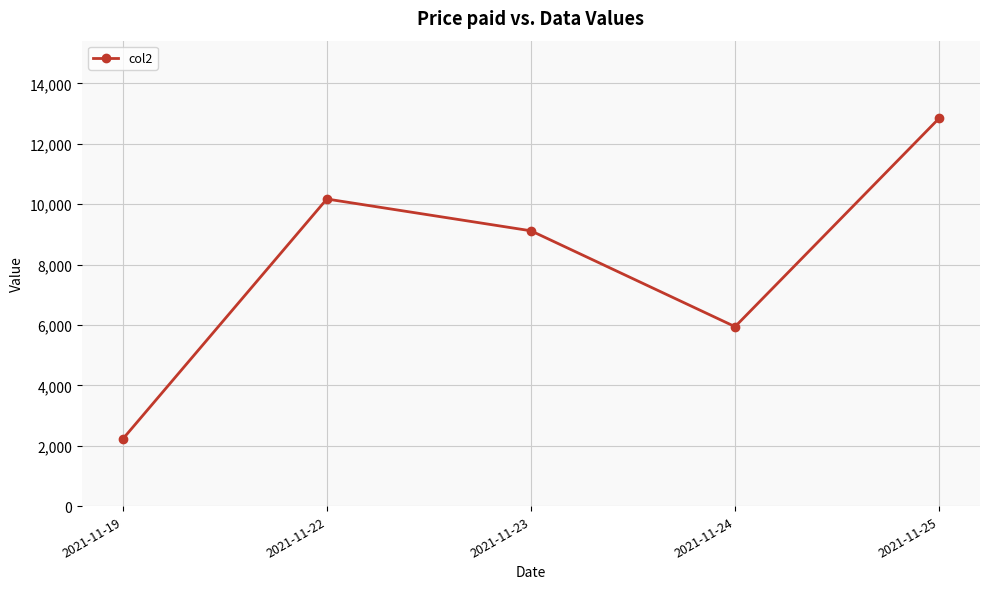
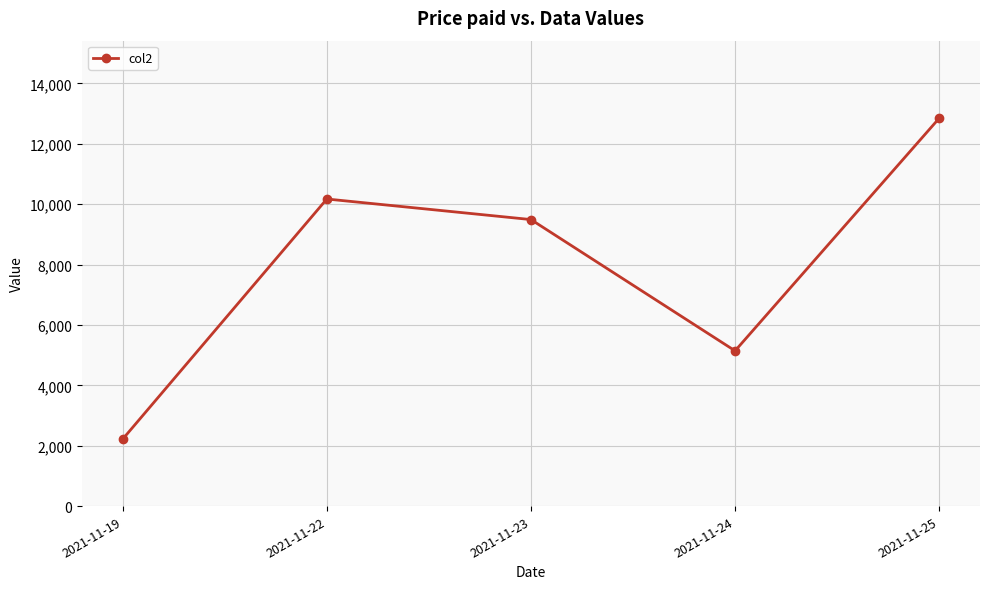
2021-11-23: 9,100 -> 9,500
2021-11-24: 5,900 -> 5,100
